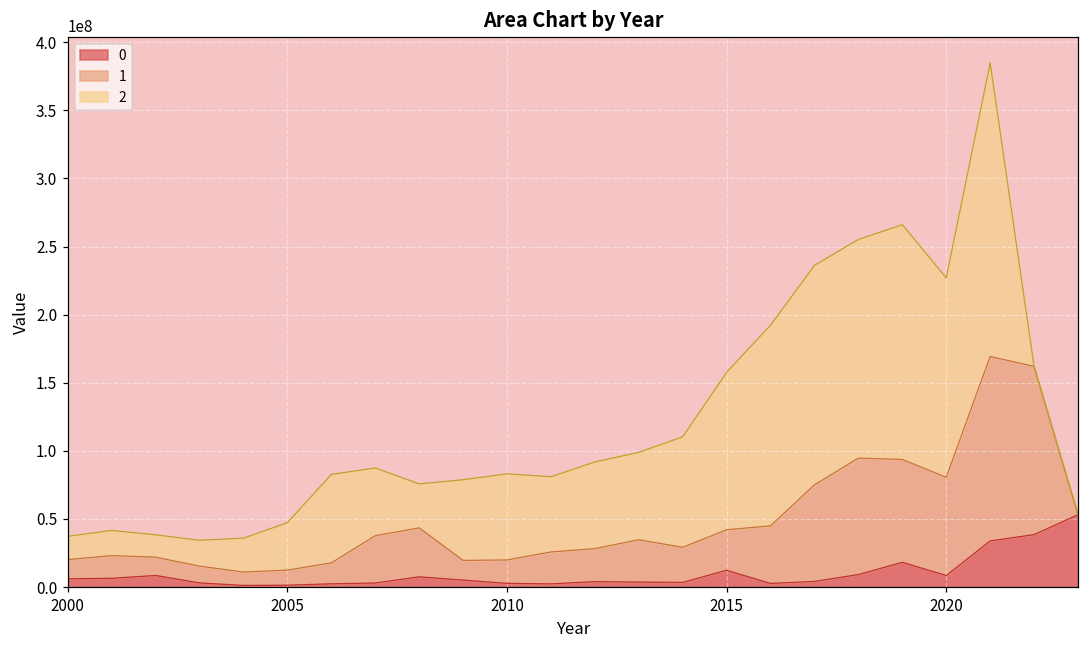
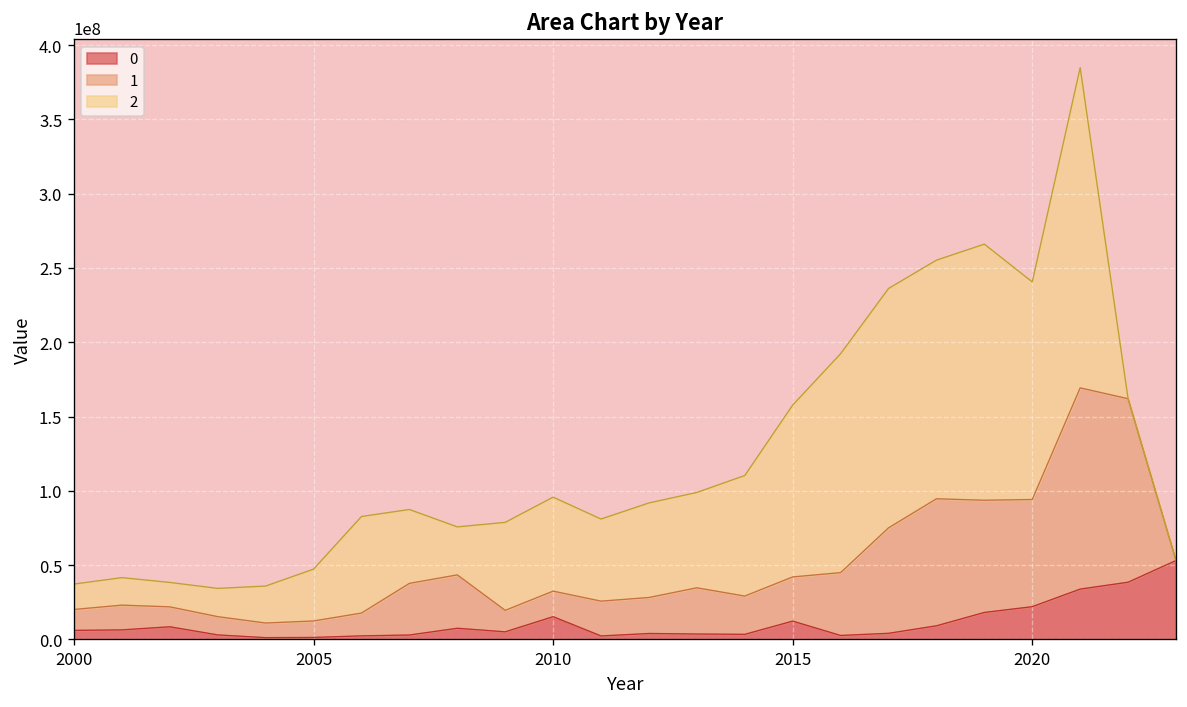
0, 2010: 3000000 -> 15000000
0, 2020: 8000000 -> 22000000
